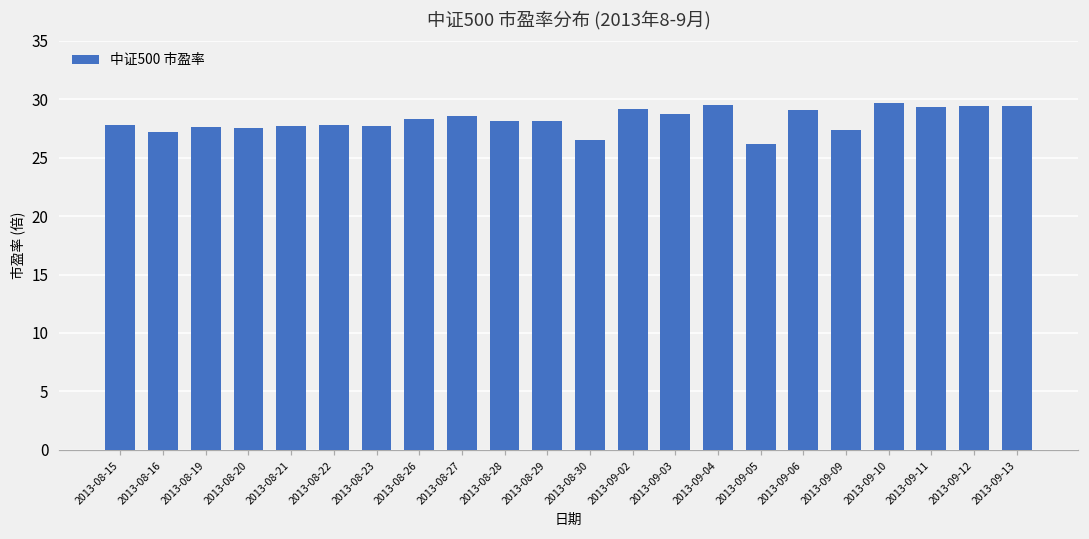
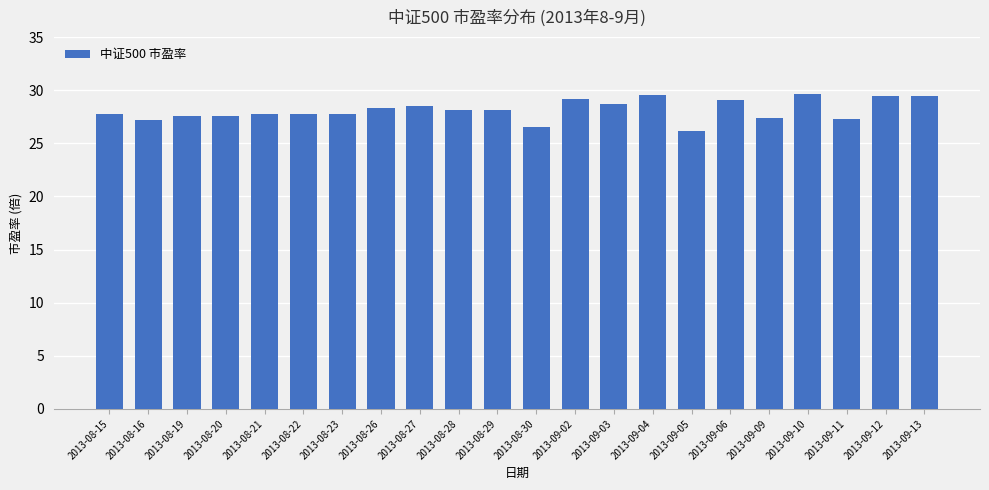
2013-09-11: 29.4 -> 27.3
